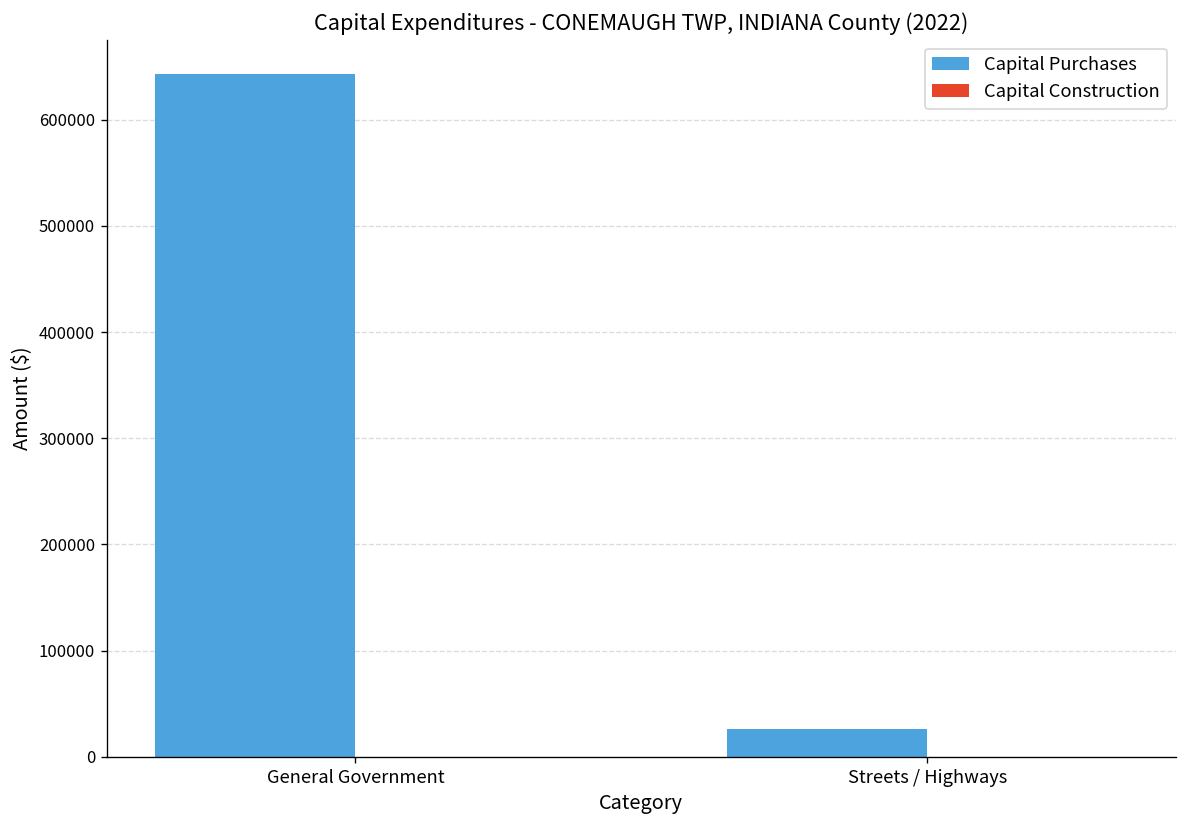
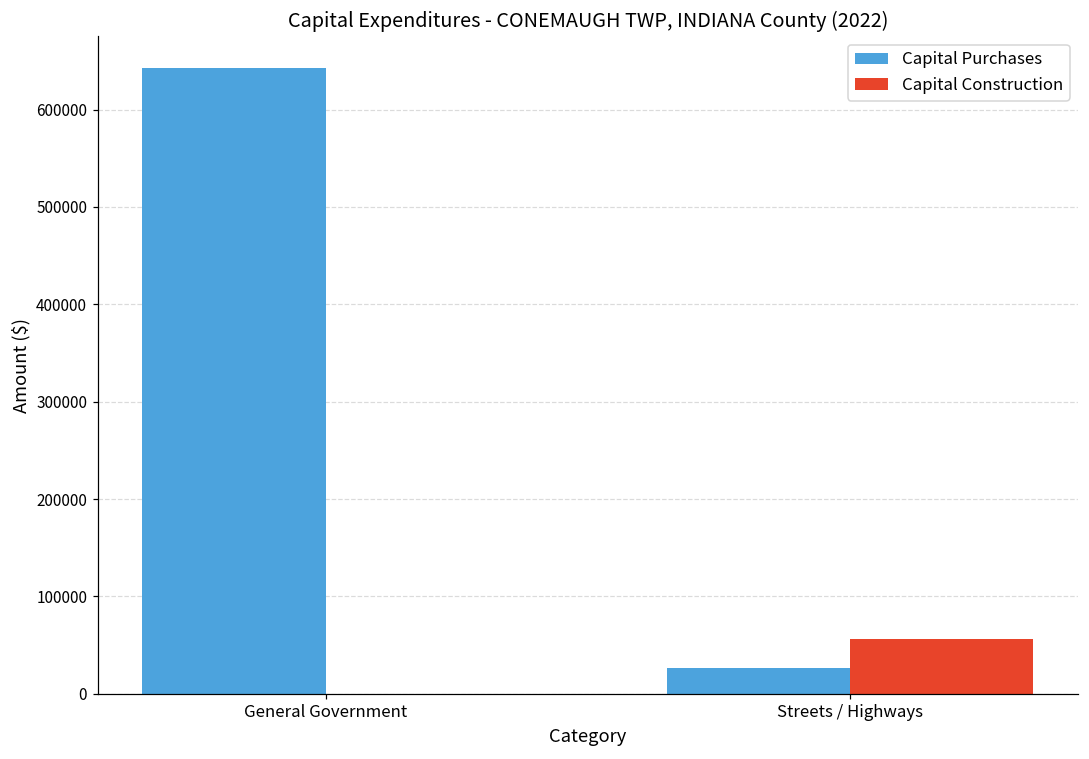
Capital Construction, Streets / Highways: 0 -> 60000
